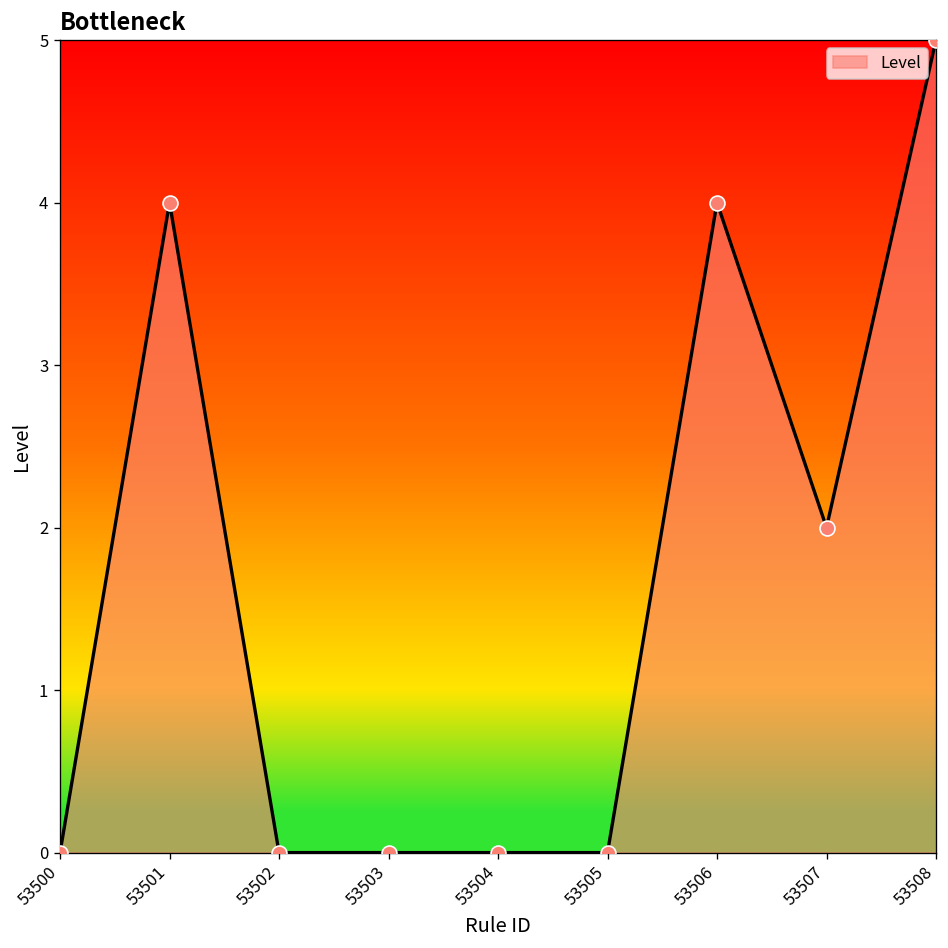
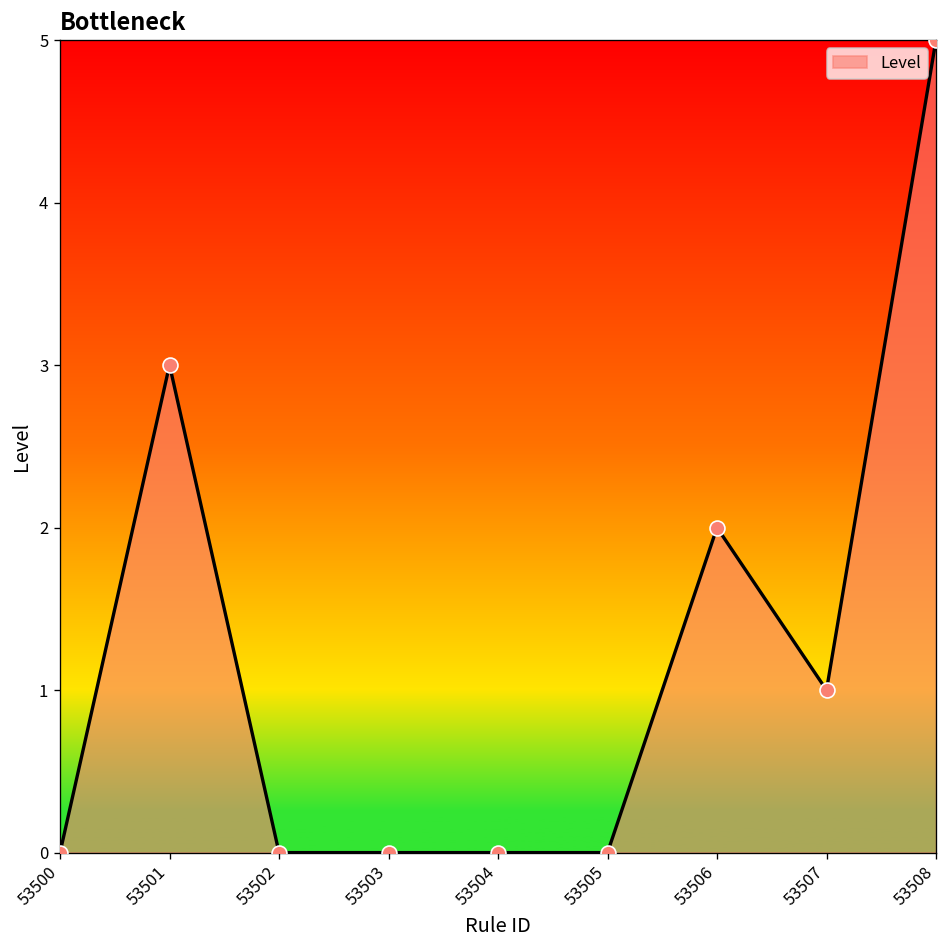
53501: 4 -> 3
53506: 4 -> 2
53507: 2 -> 1
